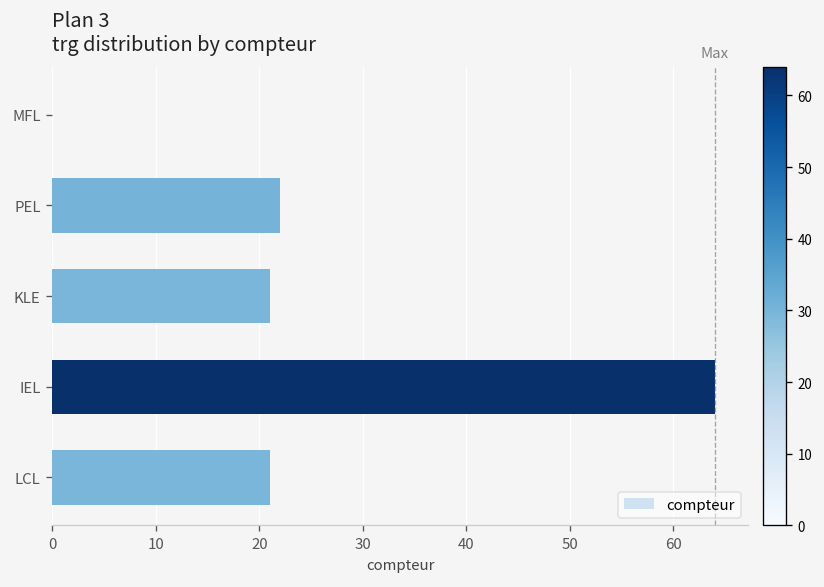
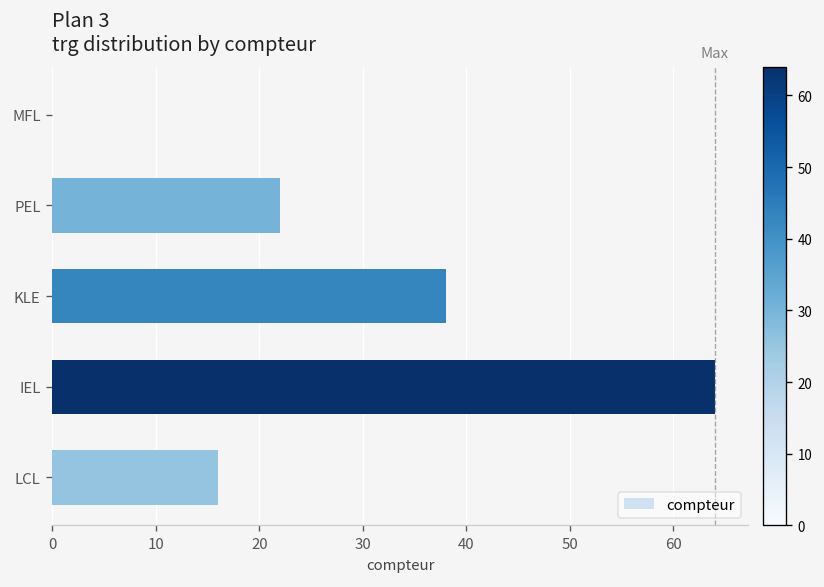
KLE: 21 -> 38
LCL: 21 -> 16
